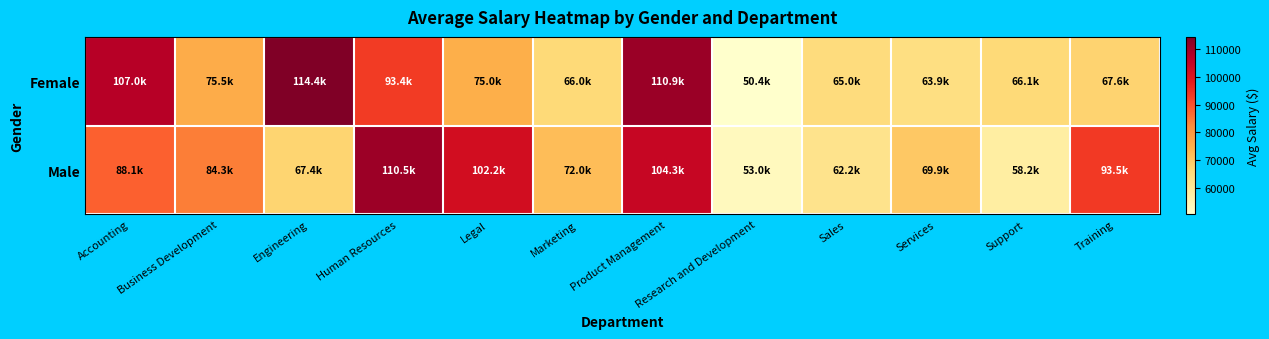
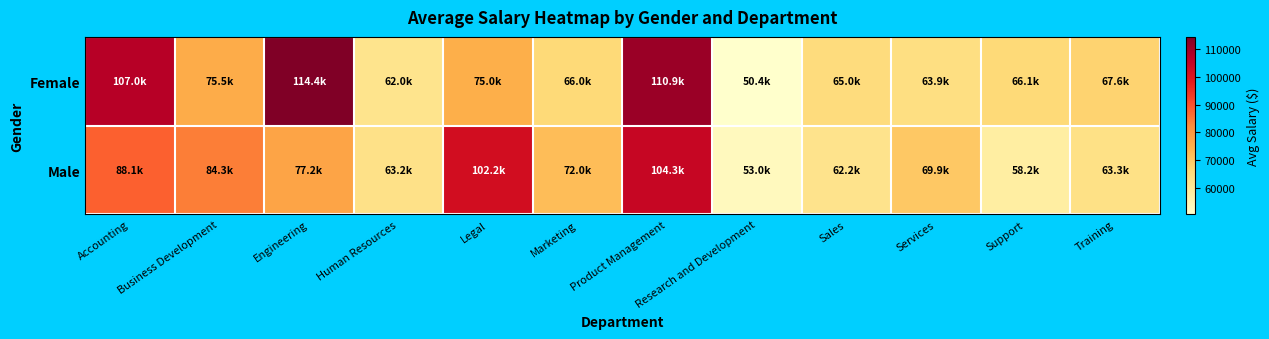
Female, Human Resources: 93.4k -> 62.0k
Male, Engineering: 67.4k -> 77.2k
Male, Human Resources: 110.5k -> 63.2k
Male, Training: 93.5k -> 63.3k
